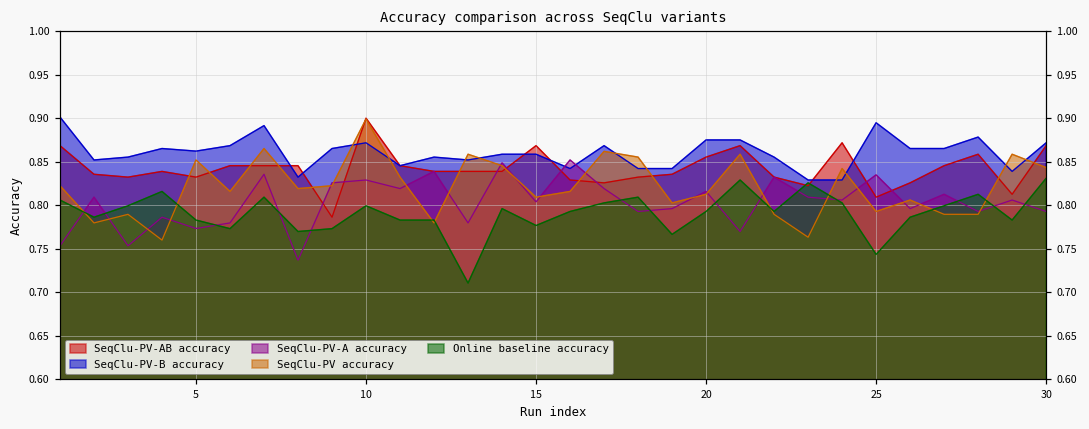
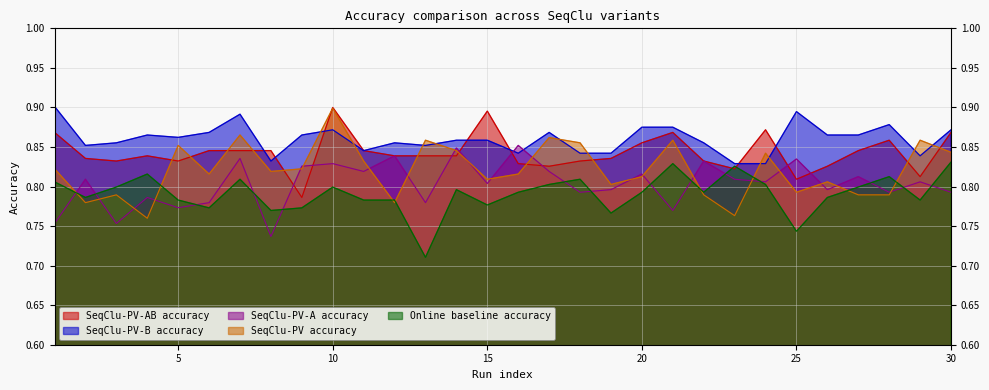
SeqClu-PV-AB accuracy, 15: 0.87 -> 0.90
